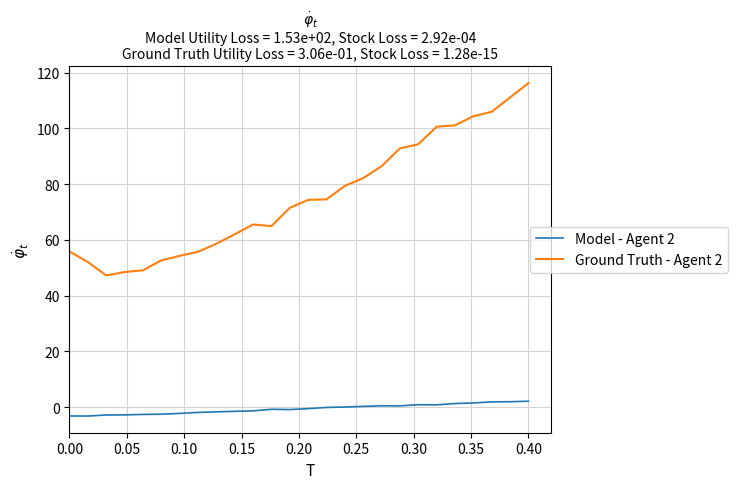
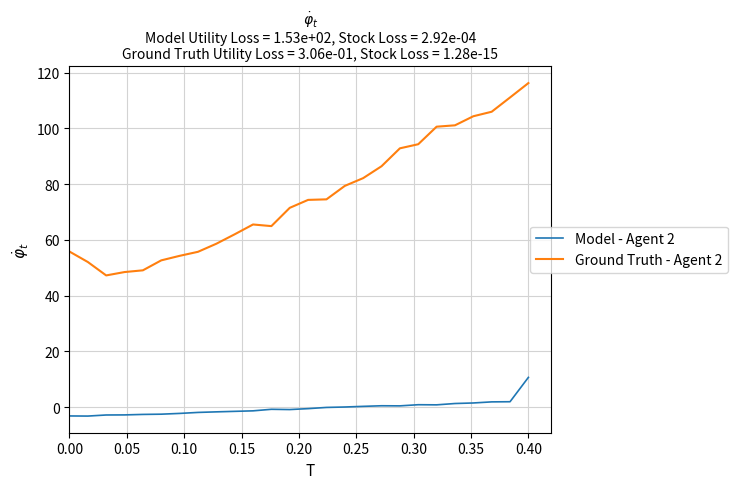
Model - Agent 2, 0.40: 2 -> 11
